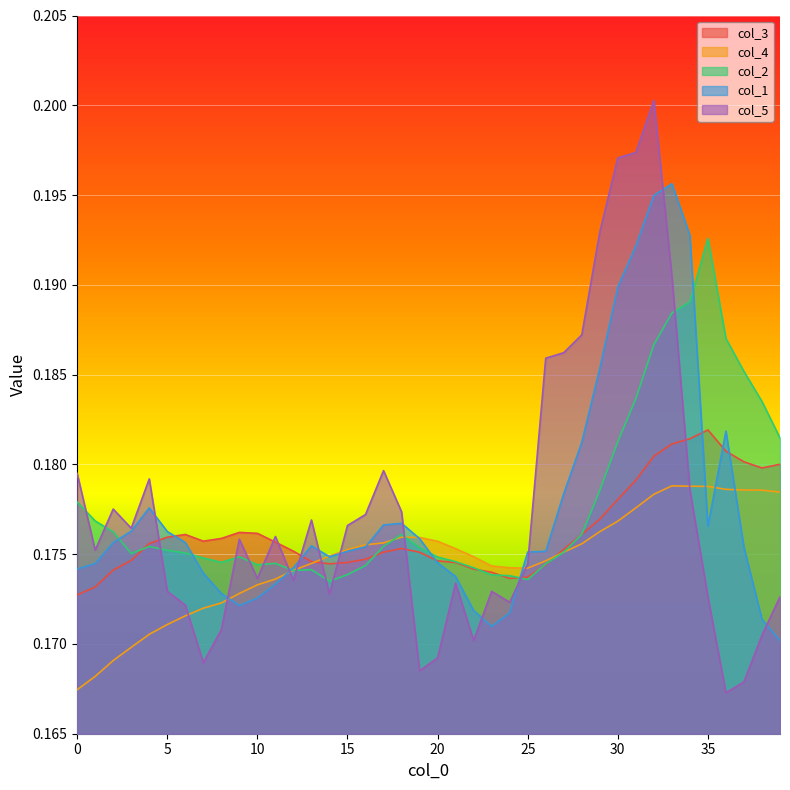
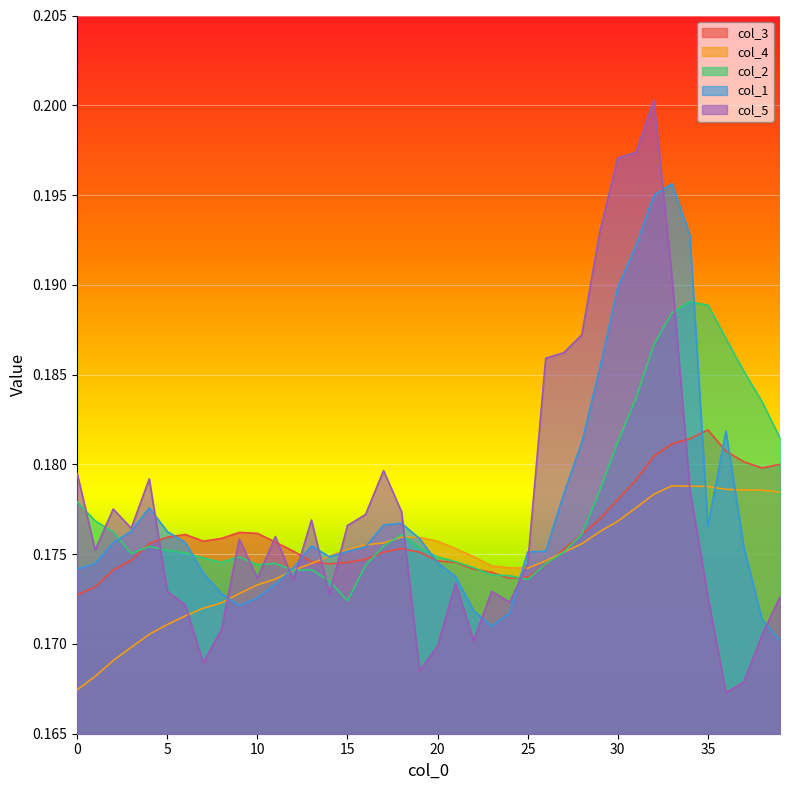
col_2, 15: 0.1739 -> 0.1724
col_5, 20: 0.1692 -> 0.1699
col_2, 35: 0.1926 -> 0.1889
